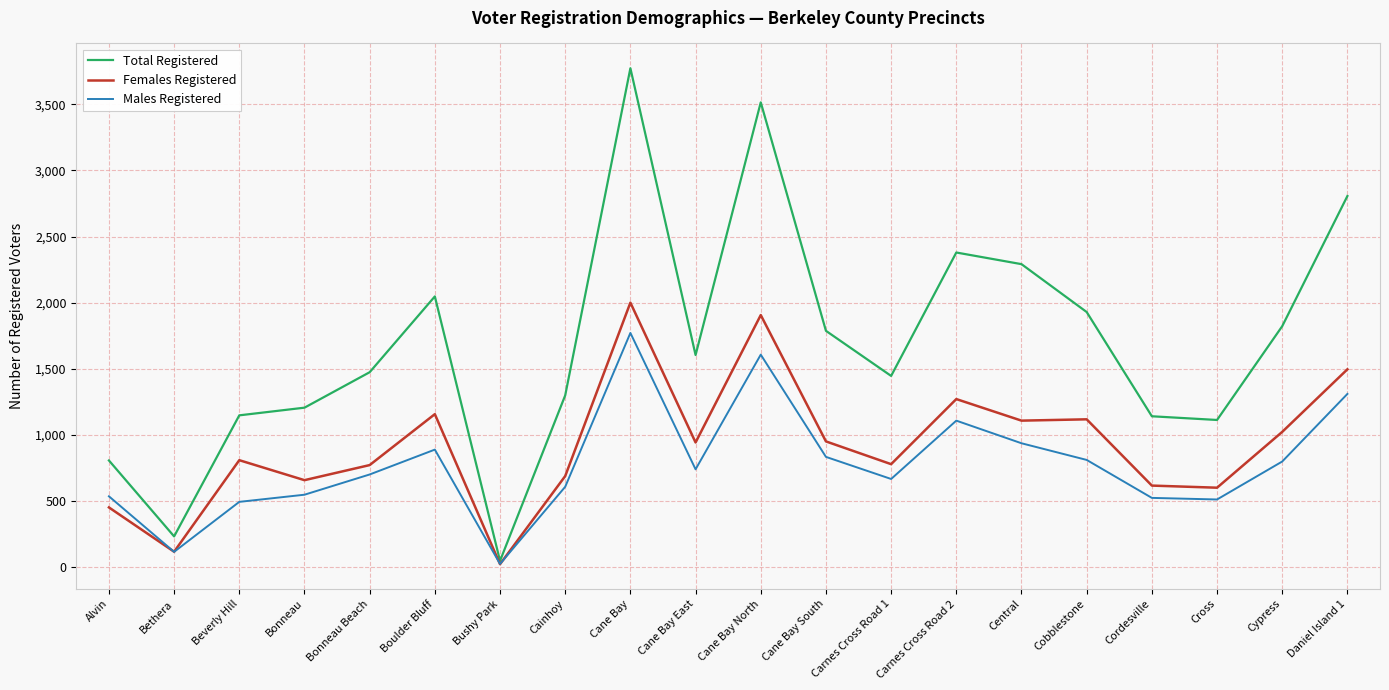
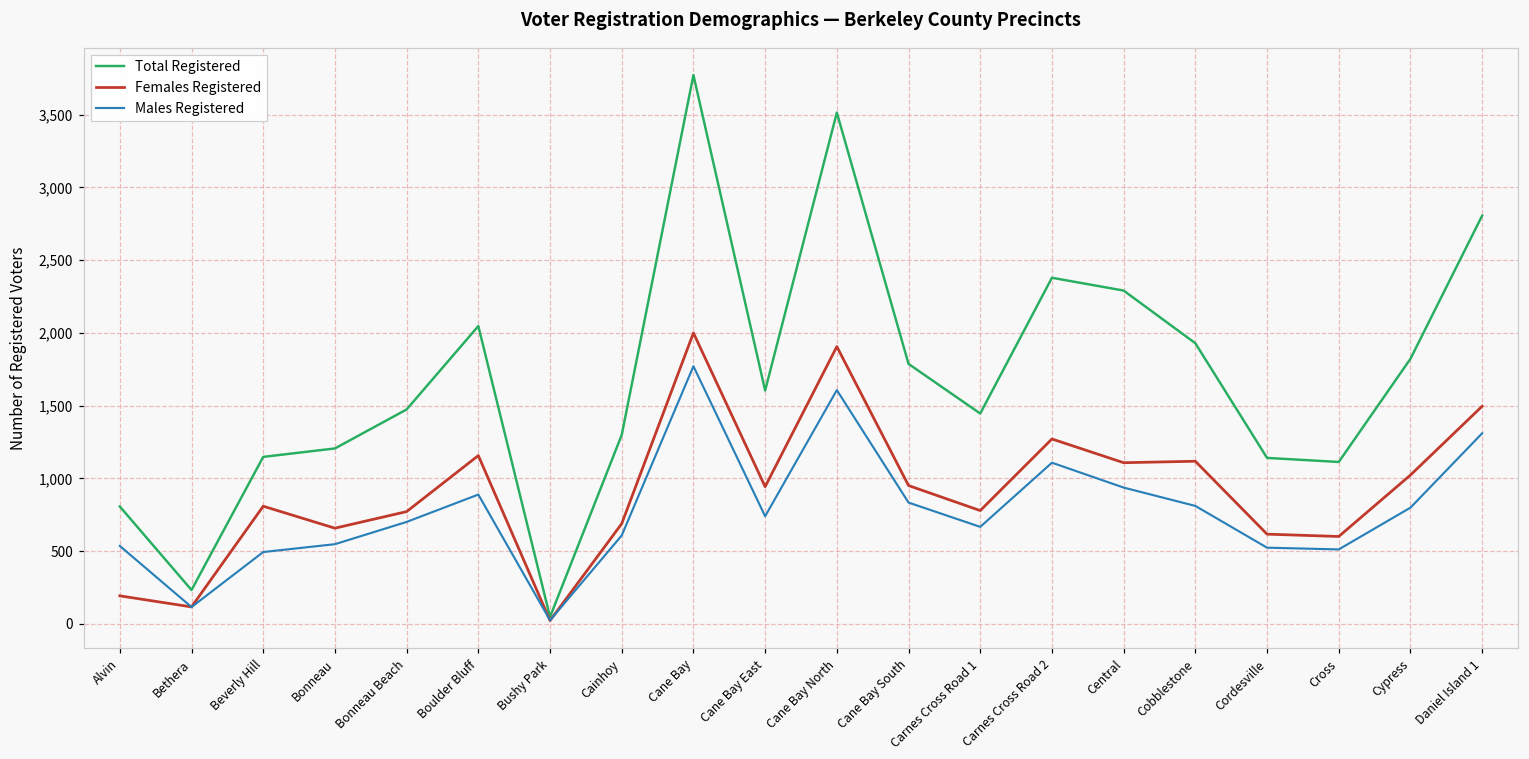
Females Registered, Alvin: 450 -> 190
